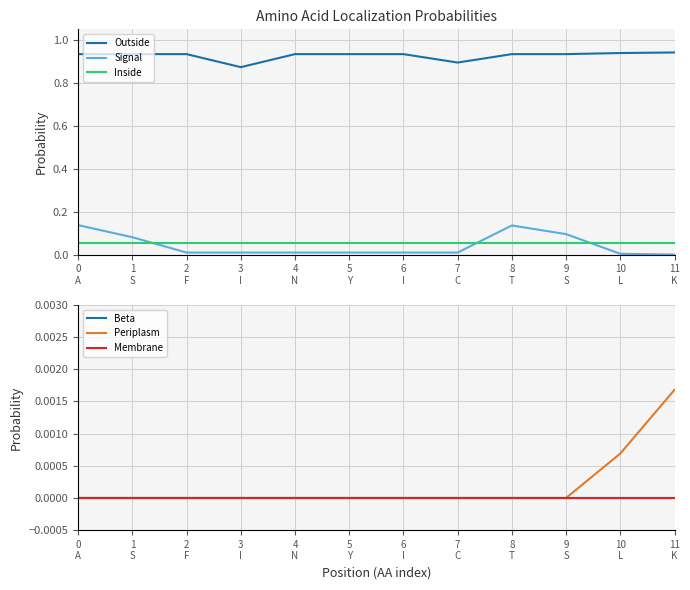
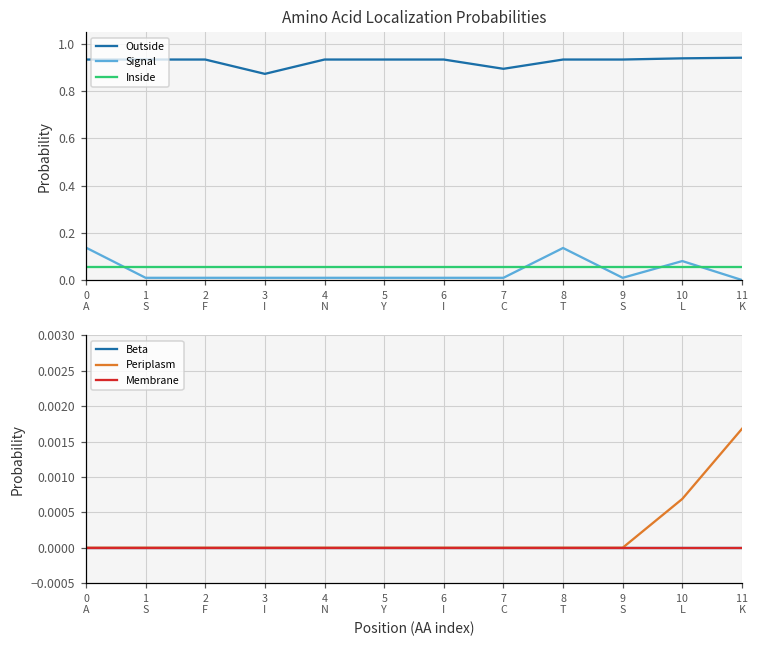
Amino Acid Localization Probabilities, Signal, 1 S: 0.08 -> 0.01
Amino Acid Localization Probabilities, Signal, 9 S: 0.10 -> 0.01
Amino Acid Localization Probabilities, Signal, 10 L: 0.00 -> 0.08
